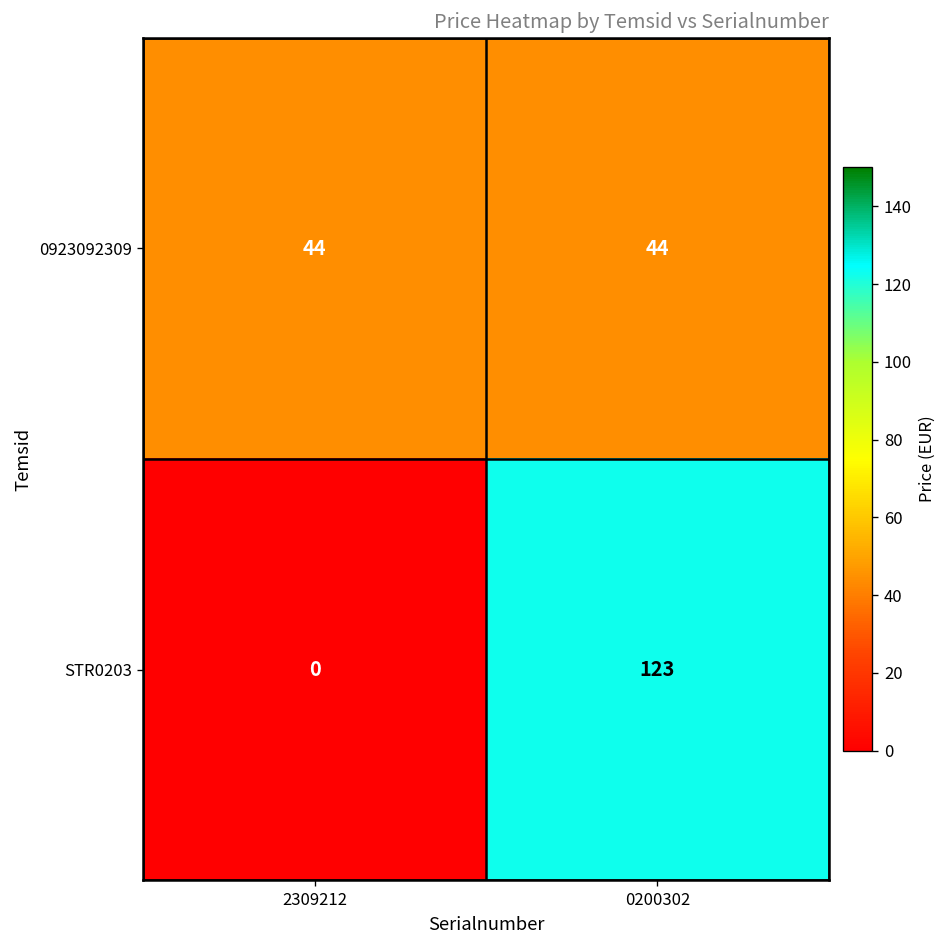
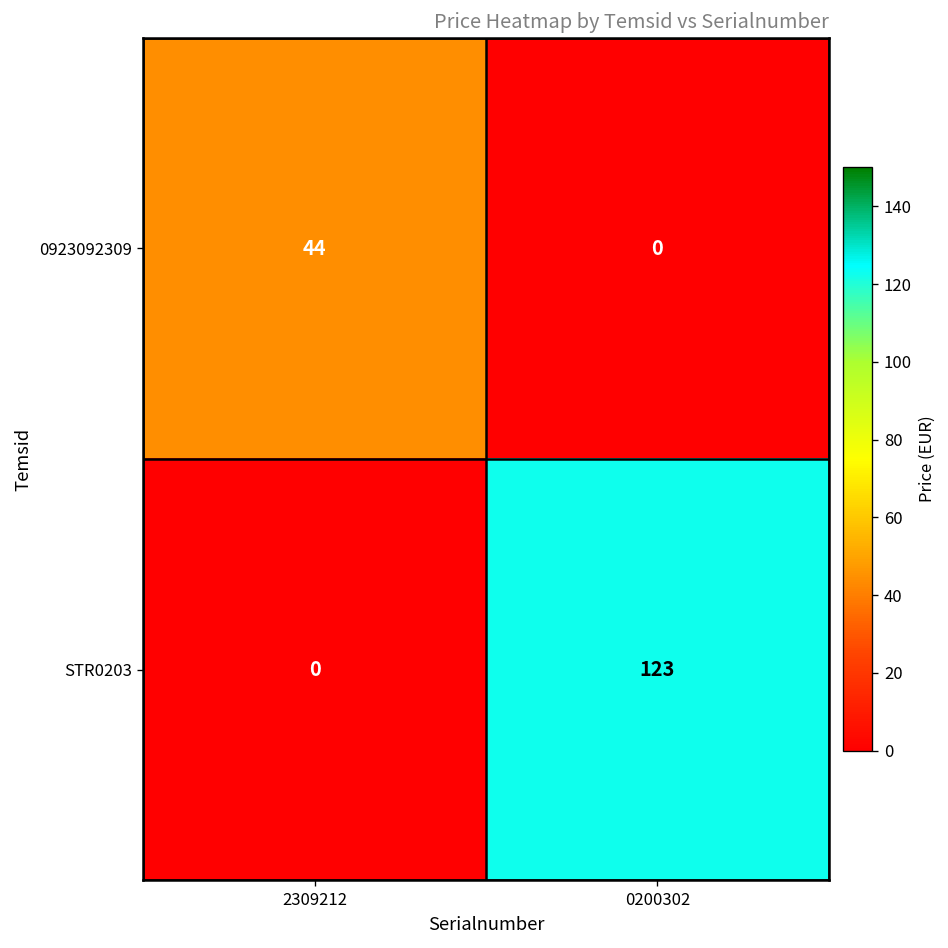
0923092309, 0200302: 44 -> 0
